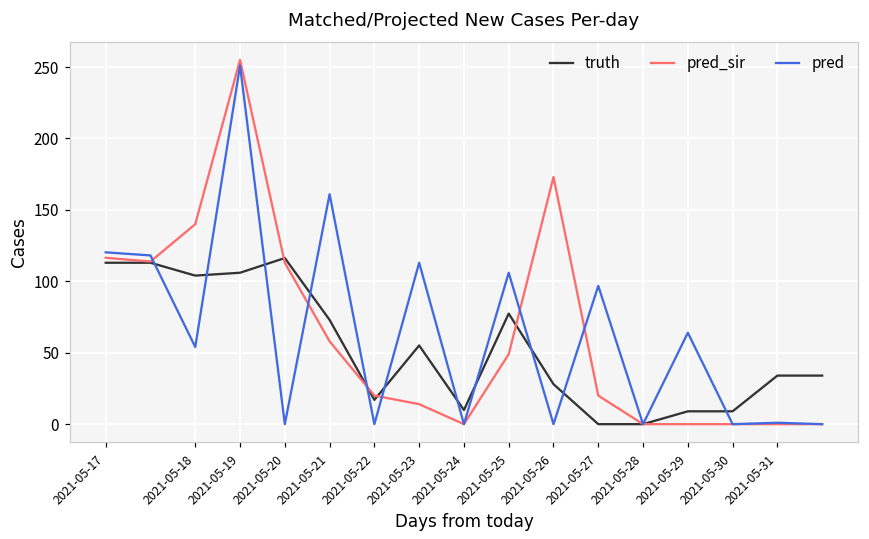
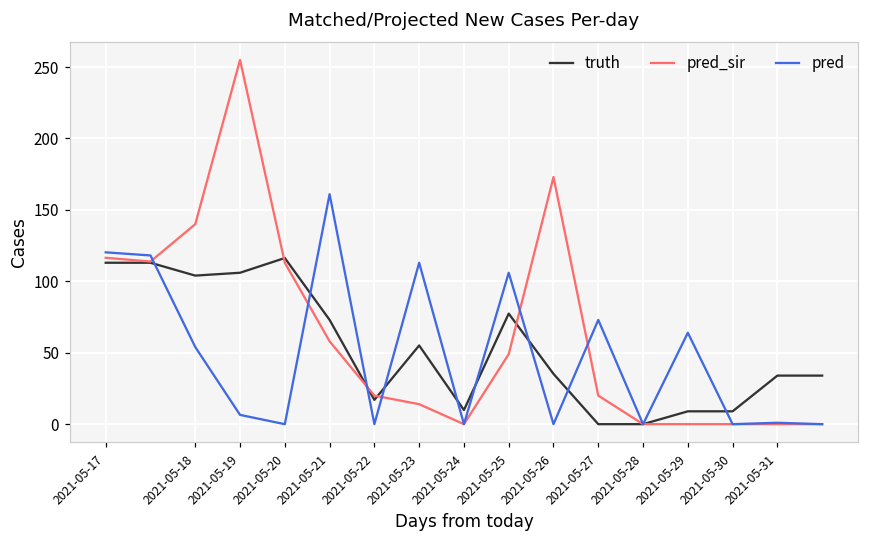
pred, 2021-05-19: 251 -> 7
truth, 2021-05-26: 28 -> 35
pred, 2021-05-27: 97 -> 73
